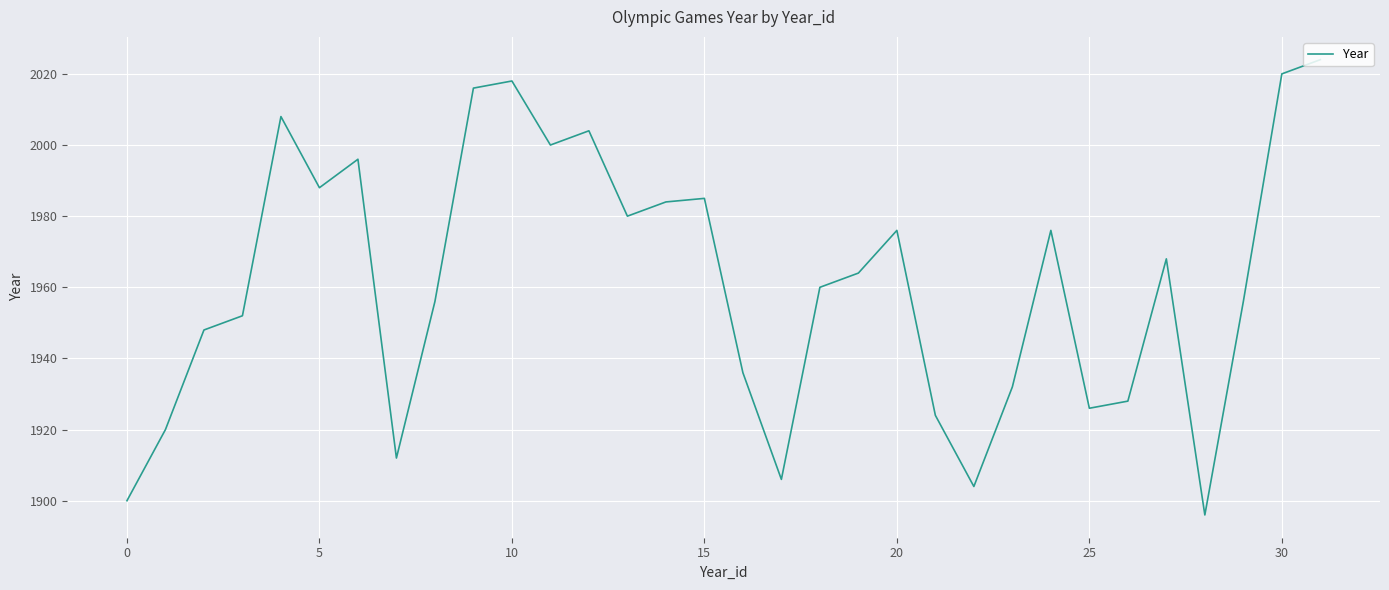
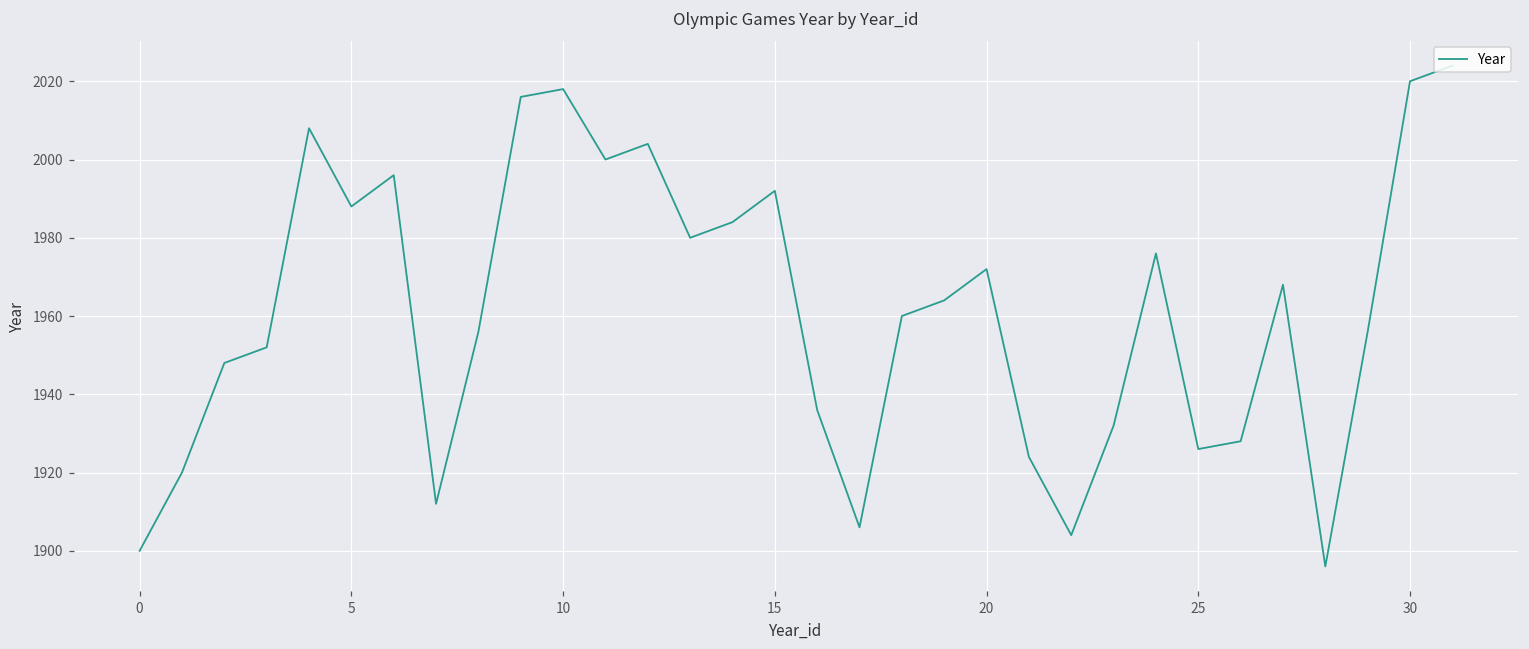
15: 1985 -> 1992
20: 1976 -> 1972
